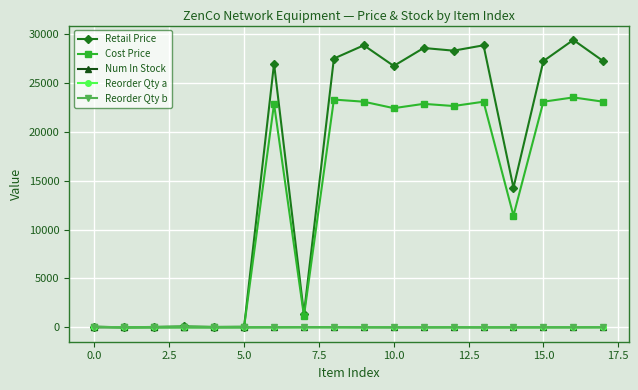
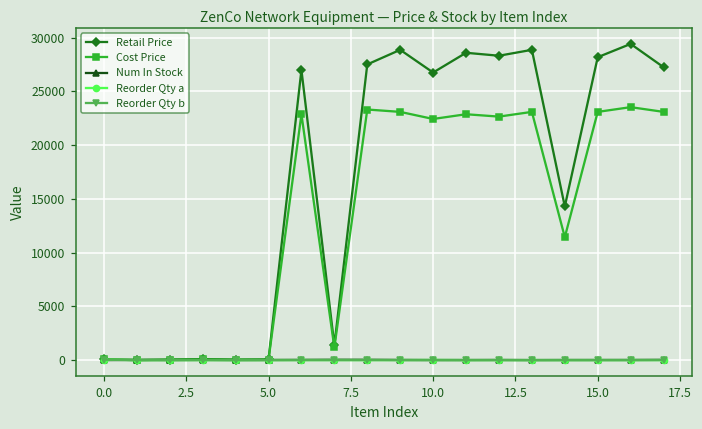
Retail Price, 15.0: 27000 -> 28000
